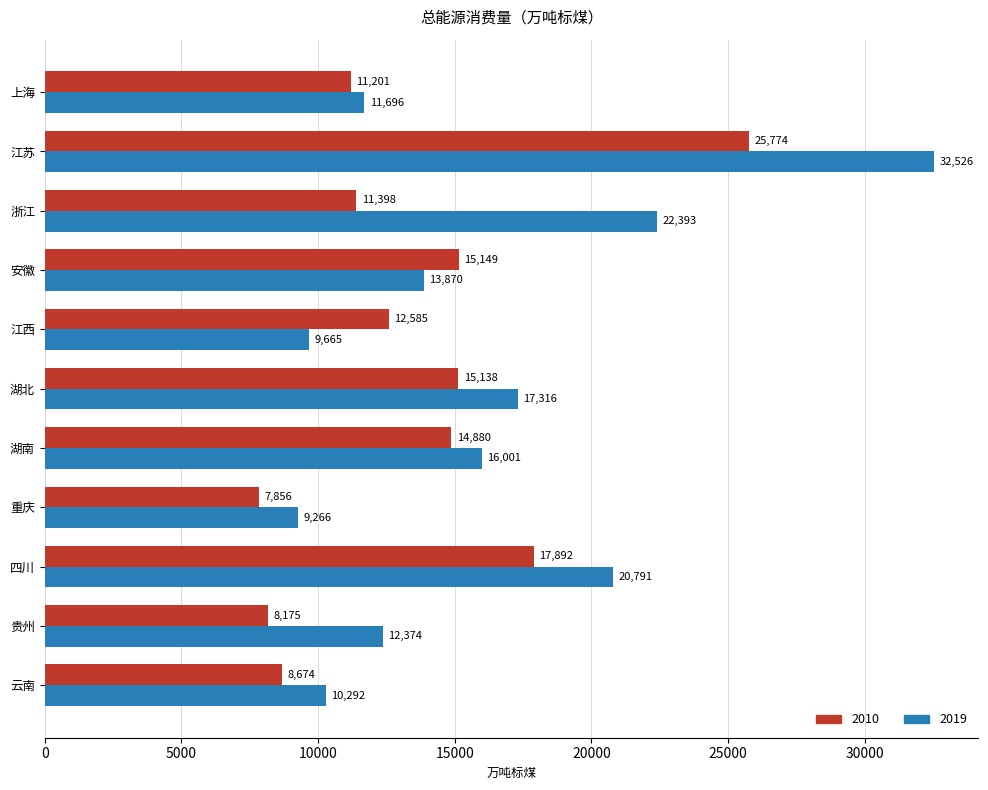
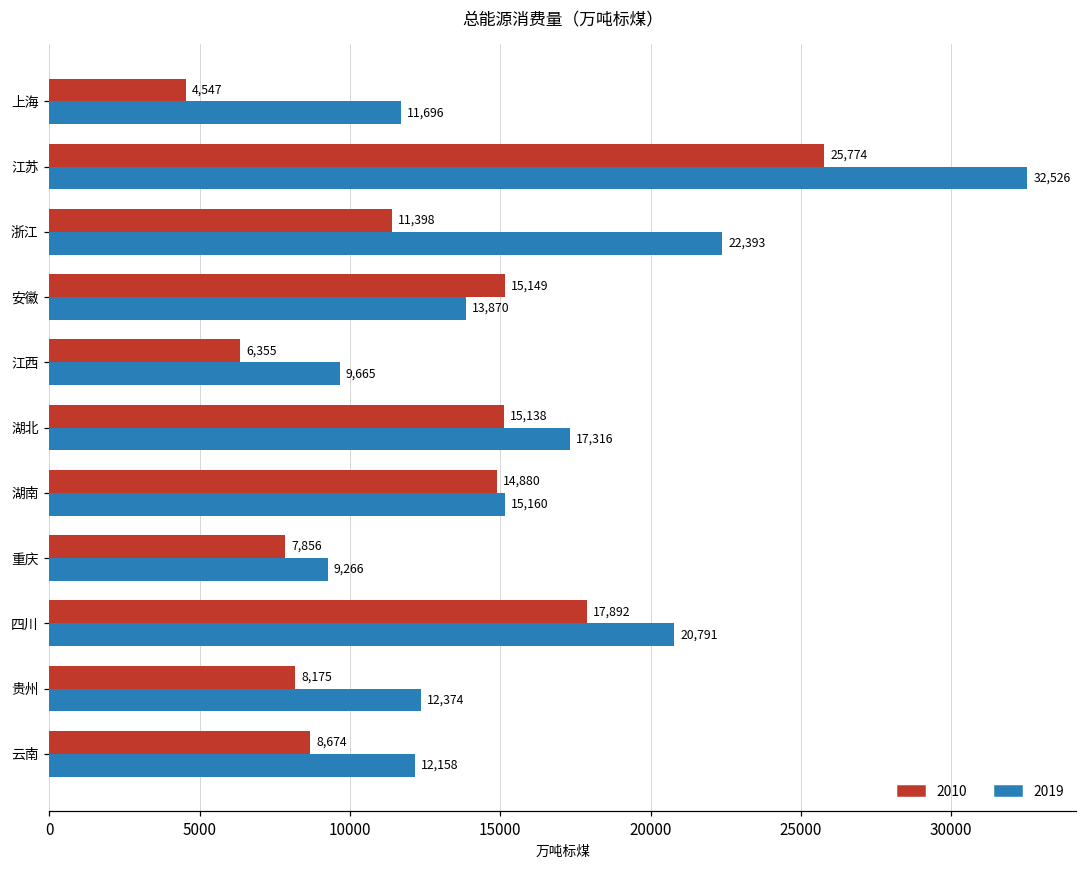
2010, 上海: 11,201 -> 4,547
2010, 江西: 12,585 -> 6,355
2019, 湖南: 16,001 -> 15,160
2019, 云南: 10,292 -> 12,158
